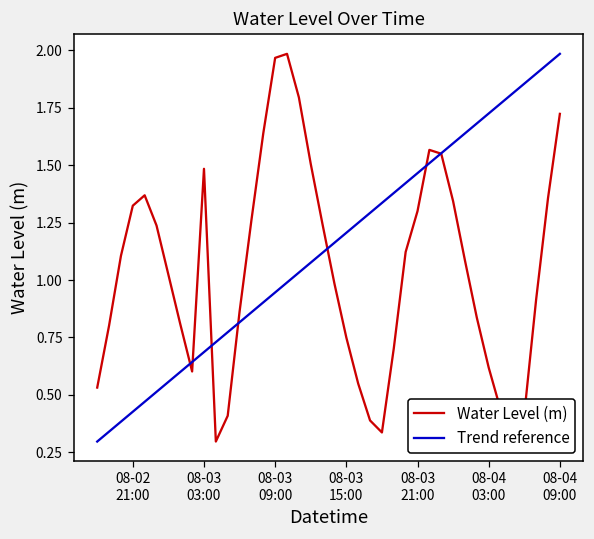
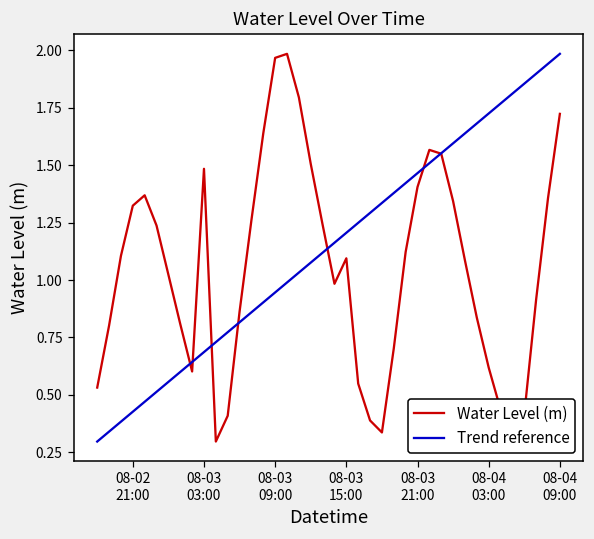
Water Level (m), 08-03 15:00: 0.75 -> 1.09
Water Level (m), 08-03 21:00: 1.30 -> 1.40
